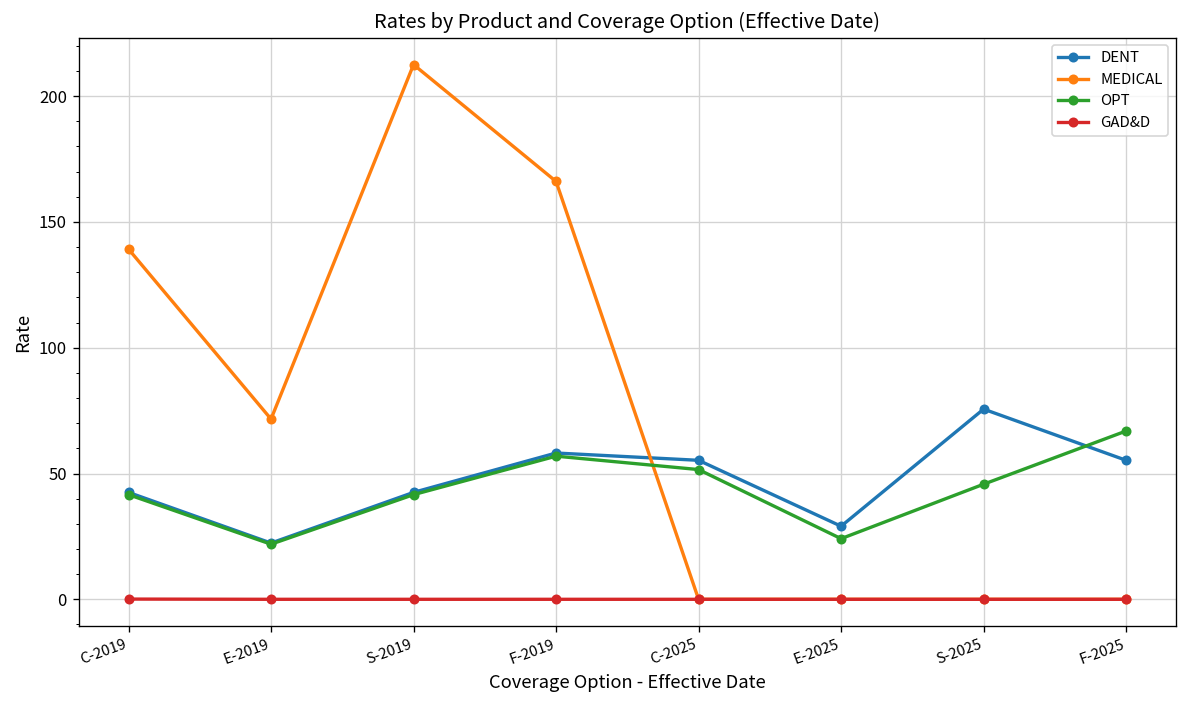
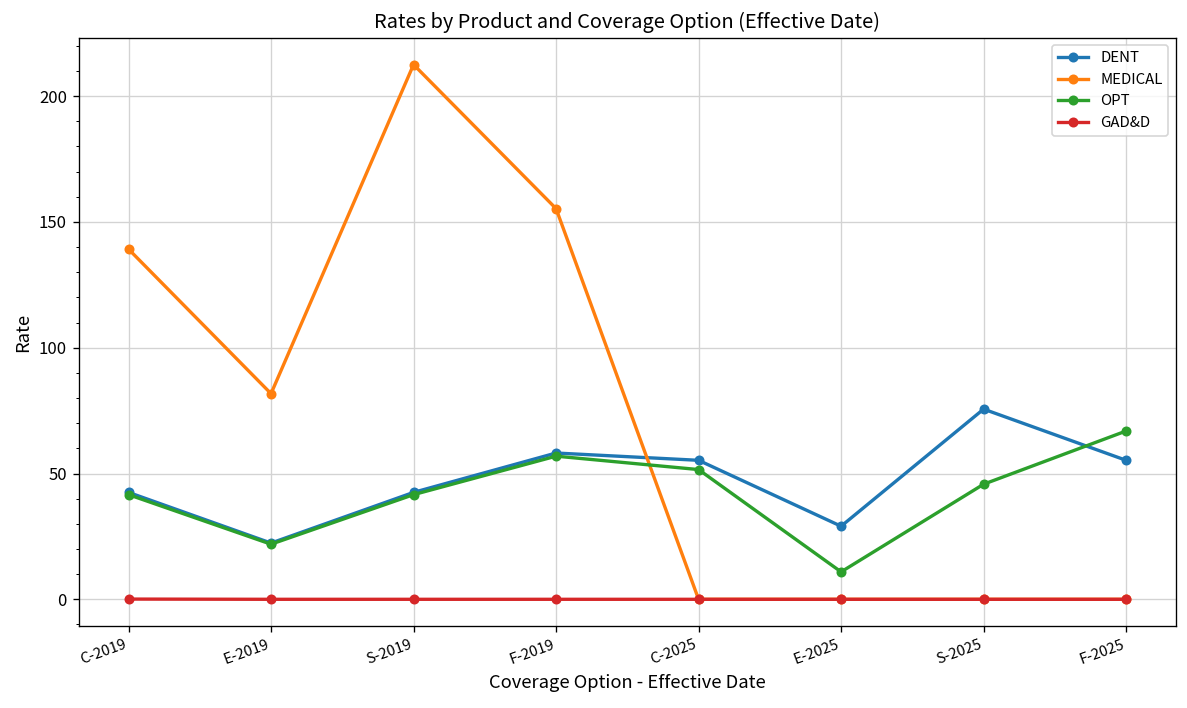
MEDICAL, E-2019: 72 -> 82
MEDICAL, F-2019: 166 -> 155
OPT, E-2025: 24 -> 11
